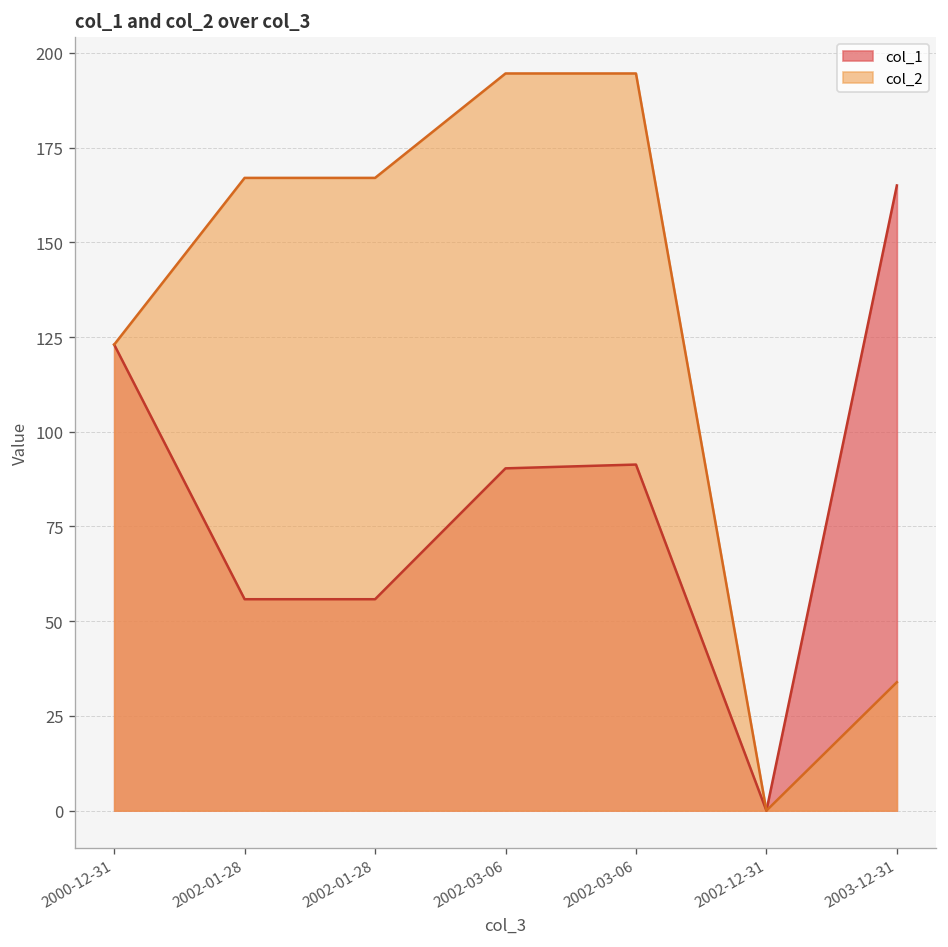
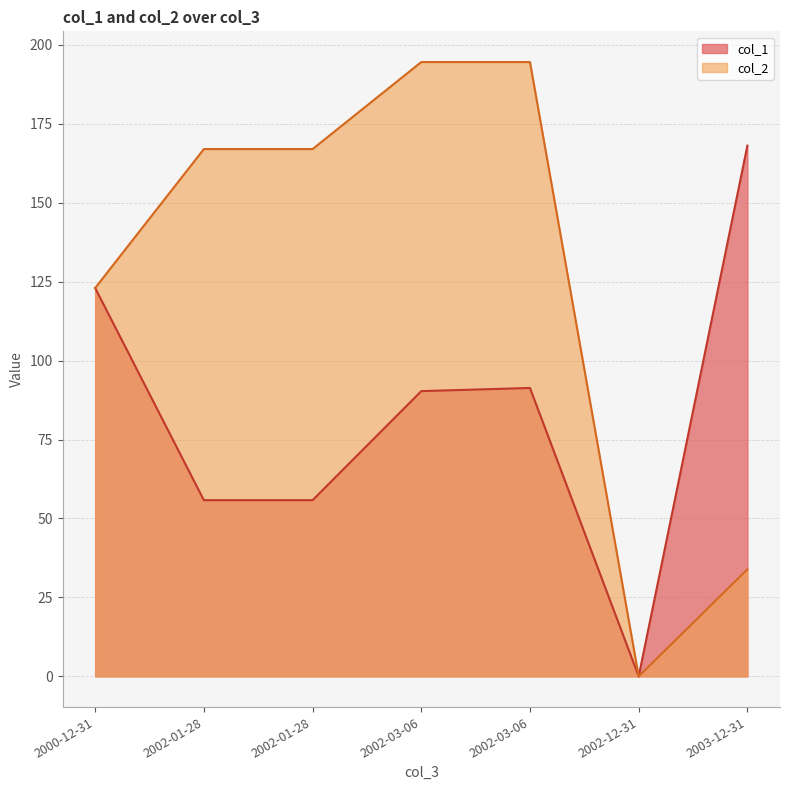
col_1, 2003-12-31: 165 -> 168
